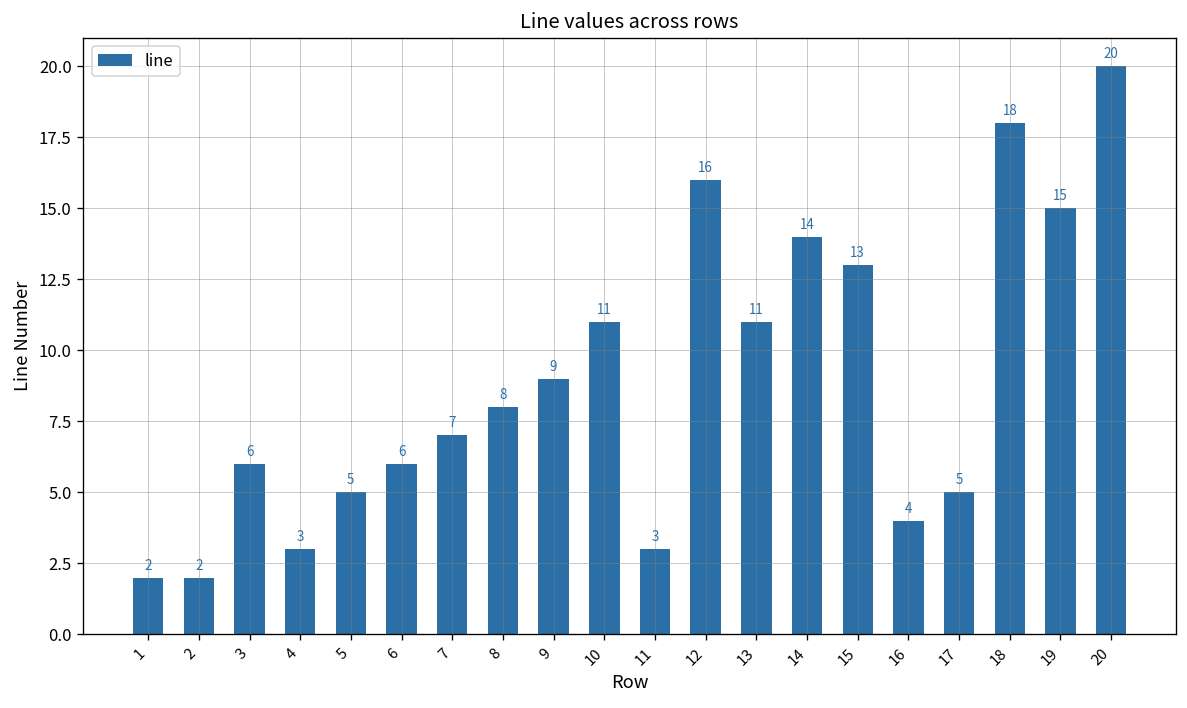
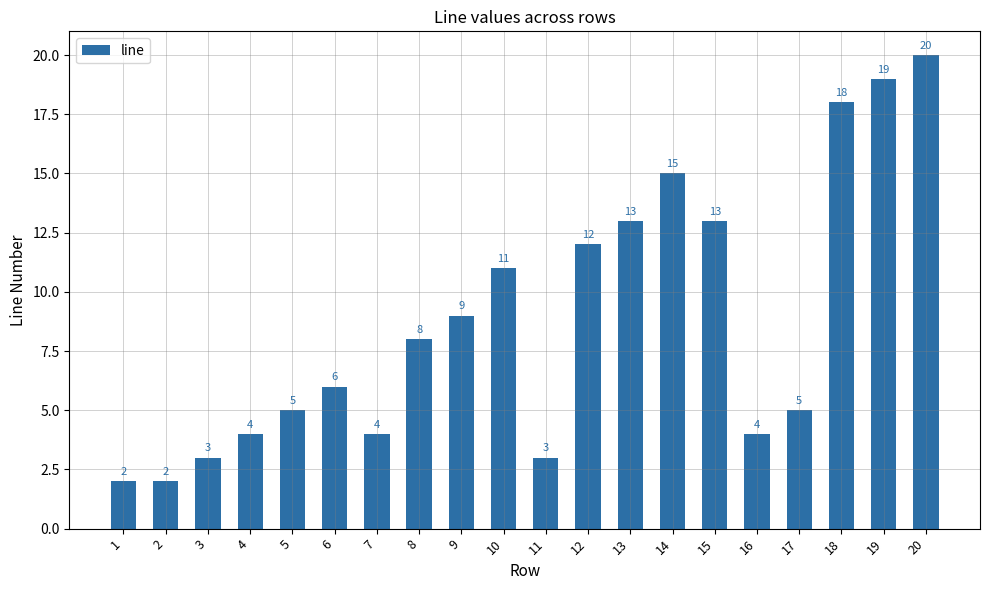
3: 6 -> 3
4: 3 -> 4
7: 7 -> 4
12: 16 -> 12
13: 11 -> 13
14: 14 -> 15
19: 15 -> 19
